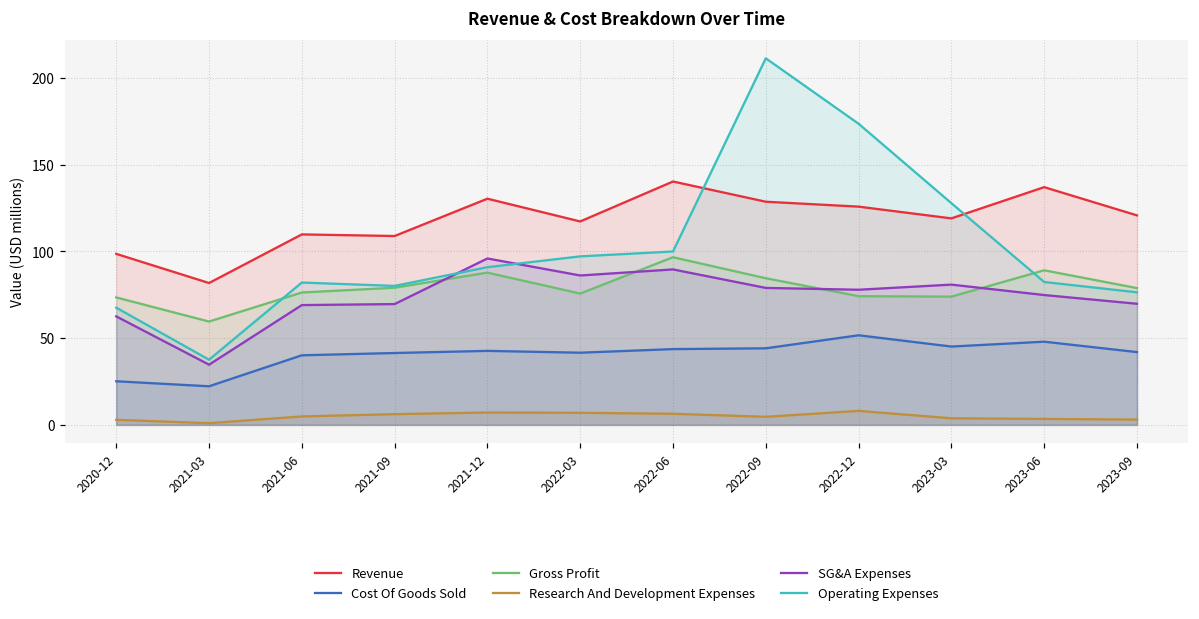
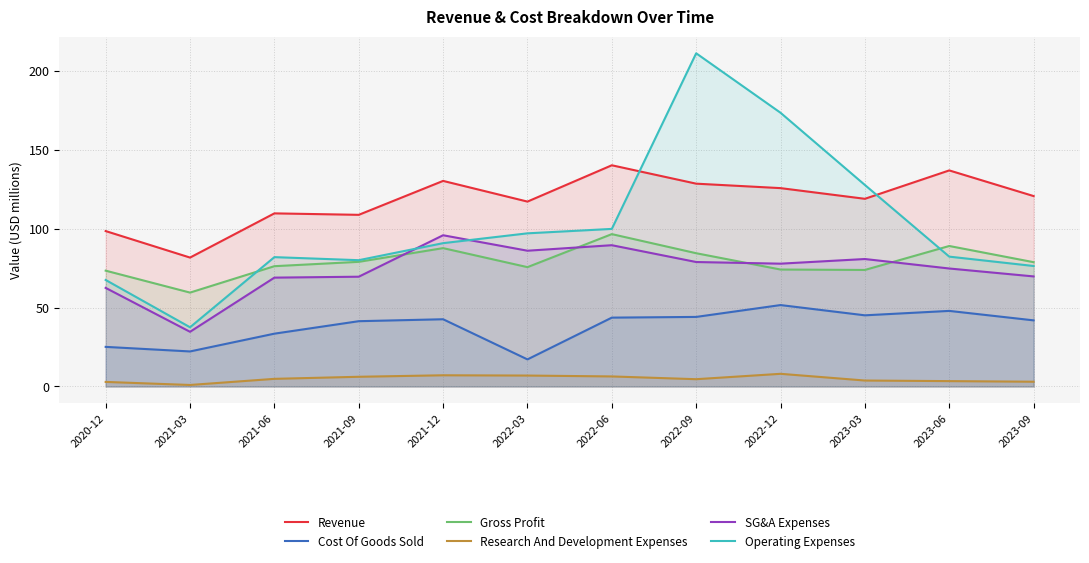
Cost Of Goods Sold, 2021-06: 40 -> 34
Cost Of Goods Sold, 2022-03: 42 -> 17
